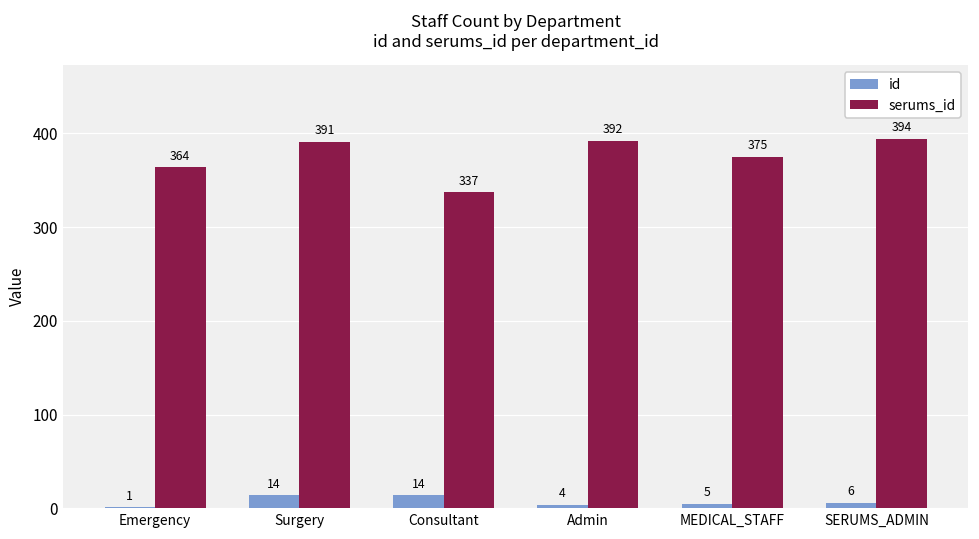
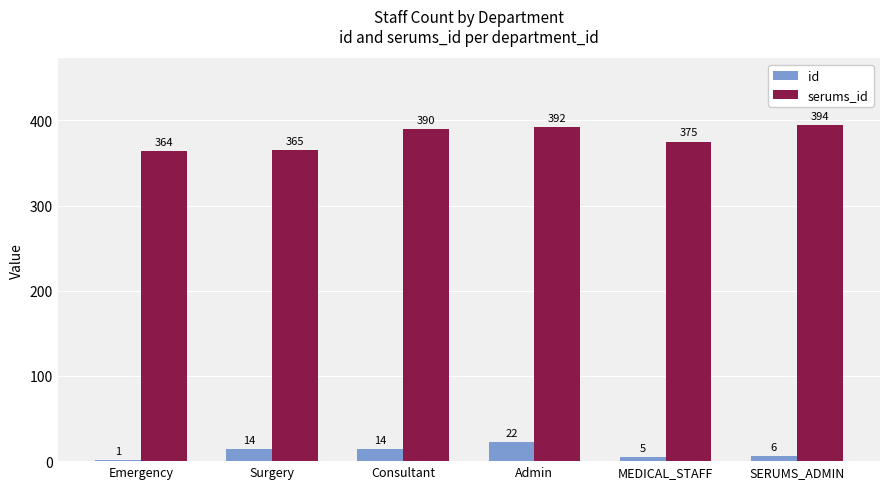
serums_id, Surgery: 391 -> 365
serums_id, Consultant: 337 -> 390
id, Admin: 4 -> 22
